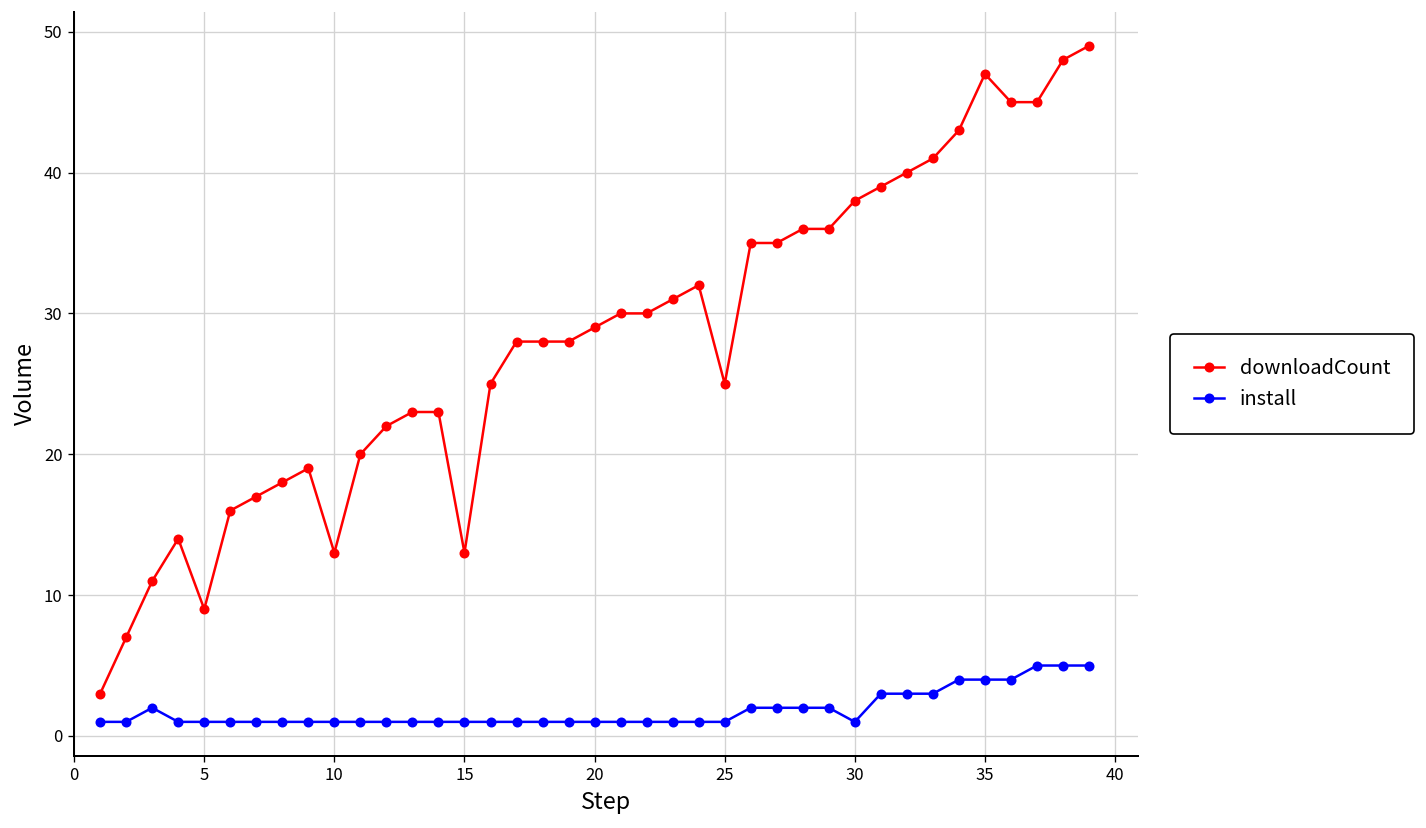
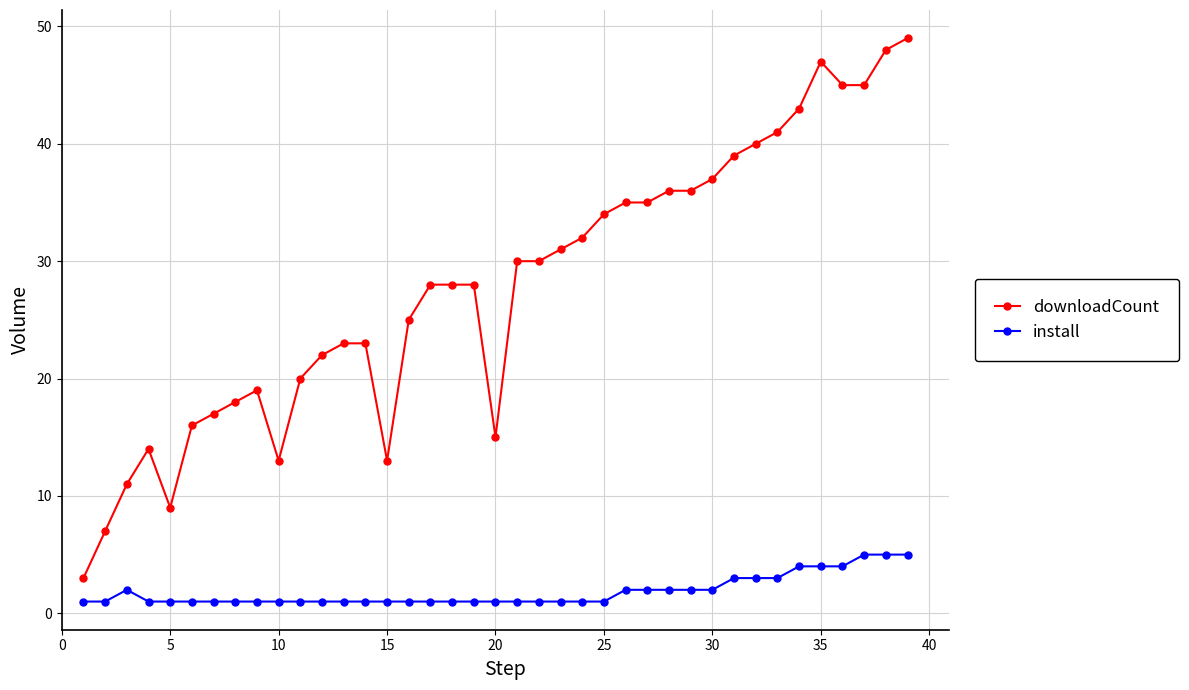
downloadCount, 20: 29 -> 15
downloadCount, 25: 25 -> 34
downloadCount, 30: 38 -> 37
install, 30: 1 -> 2
